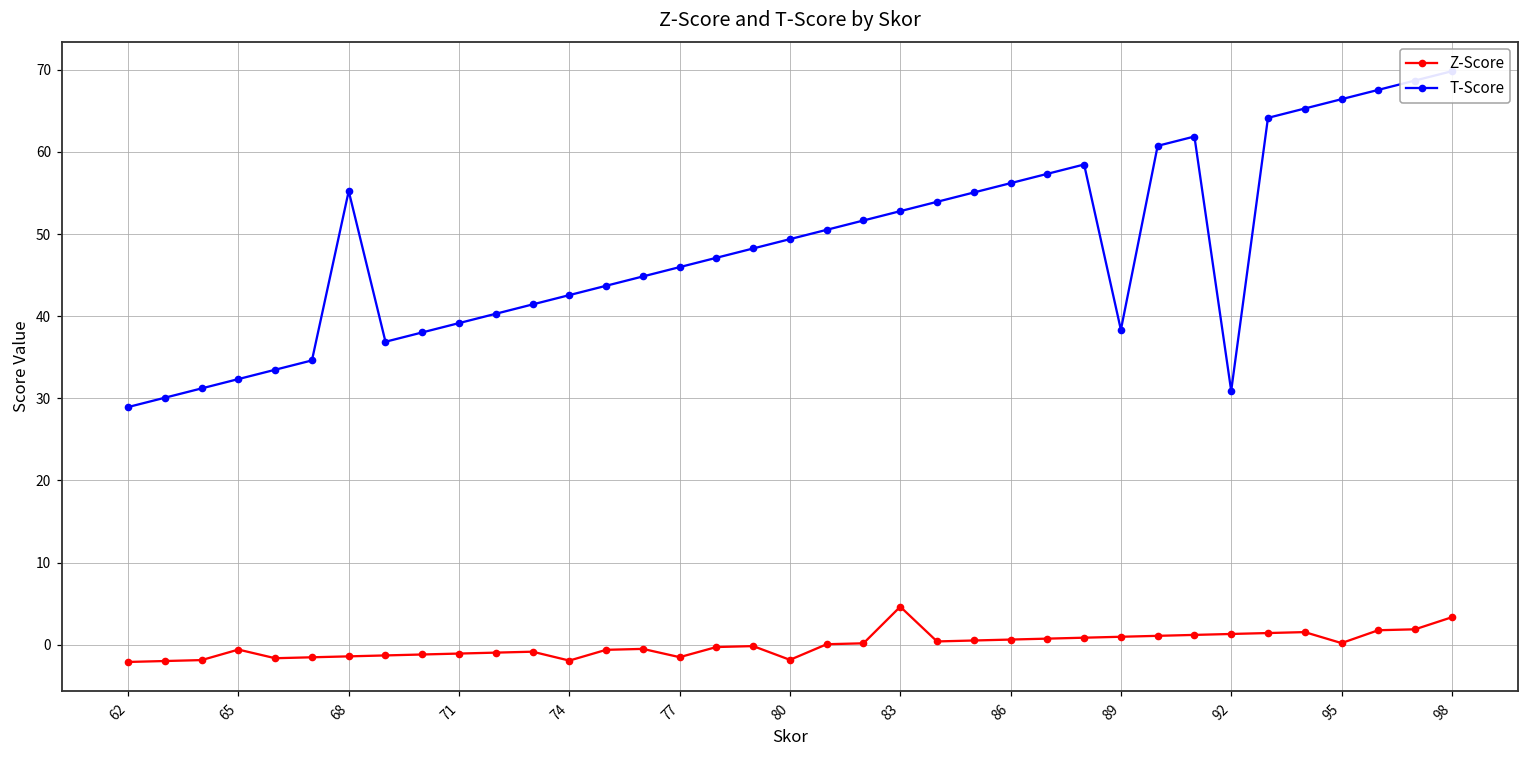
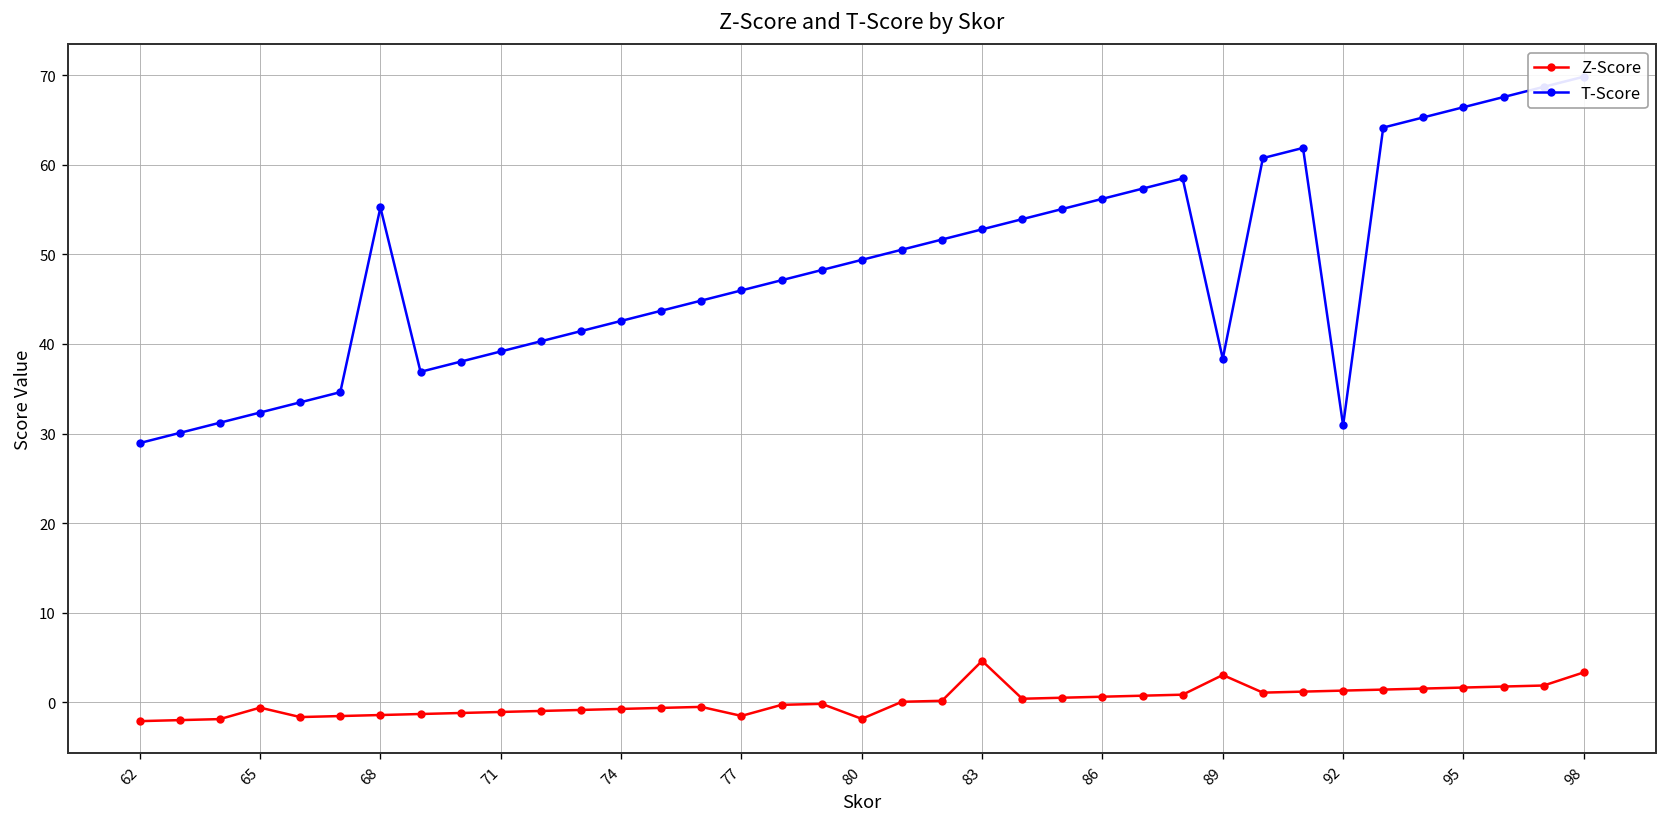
Z-Score, 74: -2 -> -1
Z-Score, 89: 1 -> 3
Z-Score, 95: 0 -> 2
